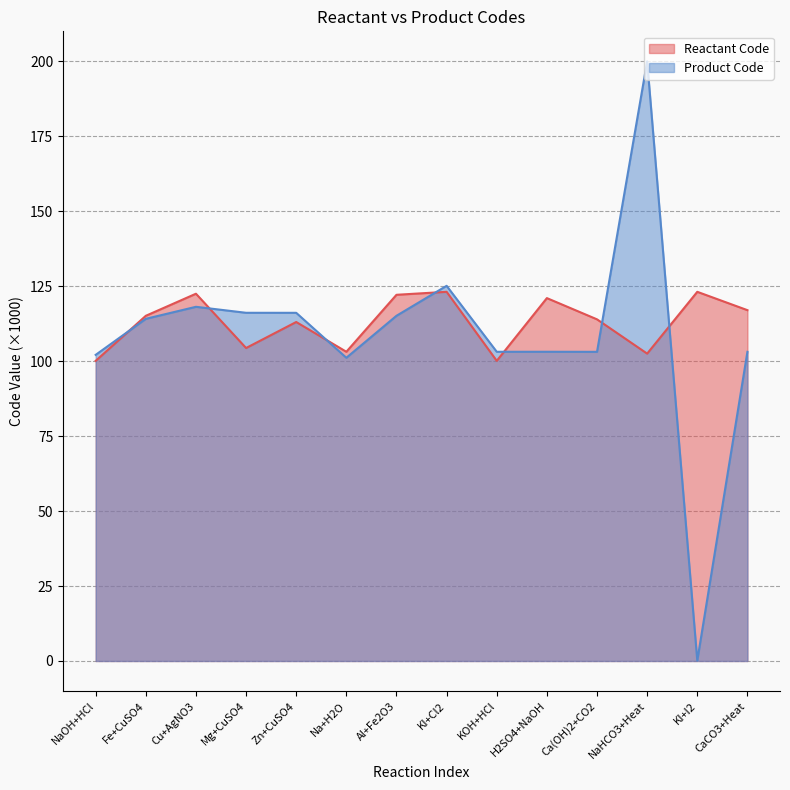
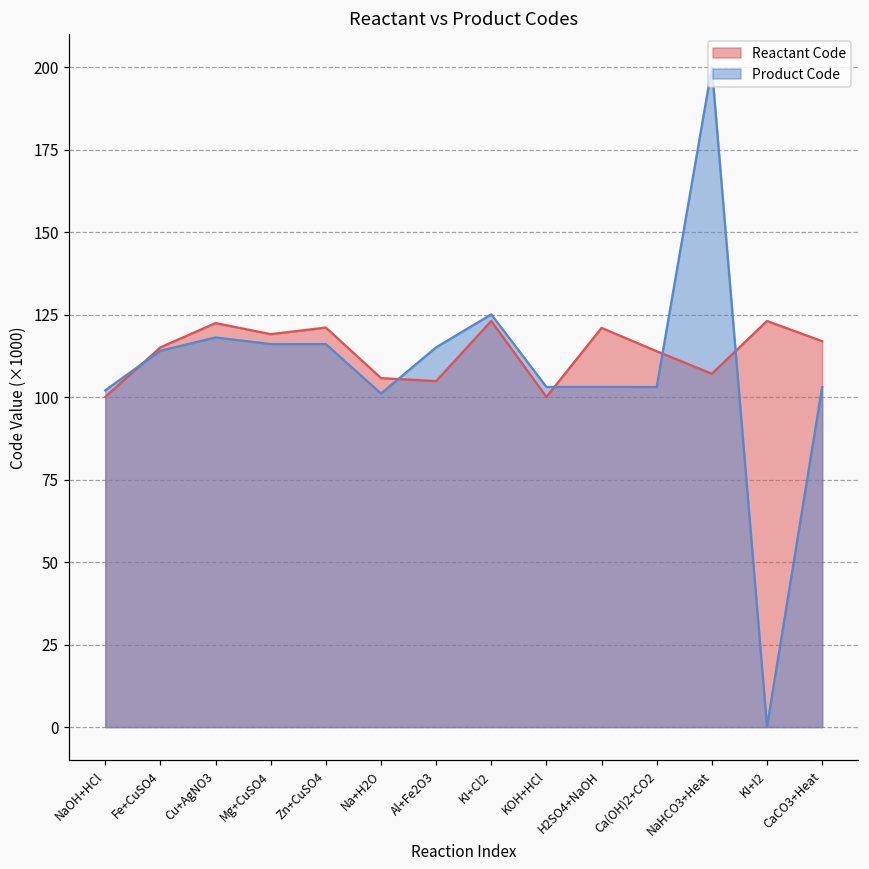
Reactant Code, Mg+CuSO4: 104 -> 119
Reactant Code, Zn+CuSO4: 113 -> 121
Reactant Code, Na+H2O: 103 -> 106
Reactant Code, Al+Fe2O3: 122 -> 105
Reactant Code, NaHCO3+Heat: 103 -> 107
